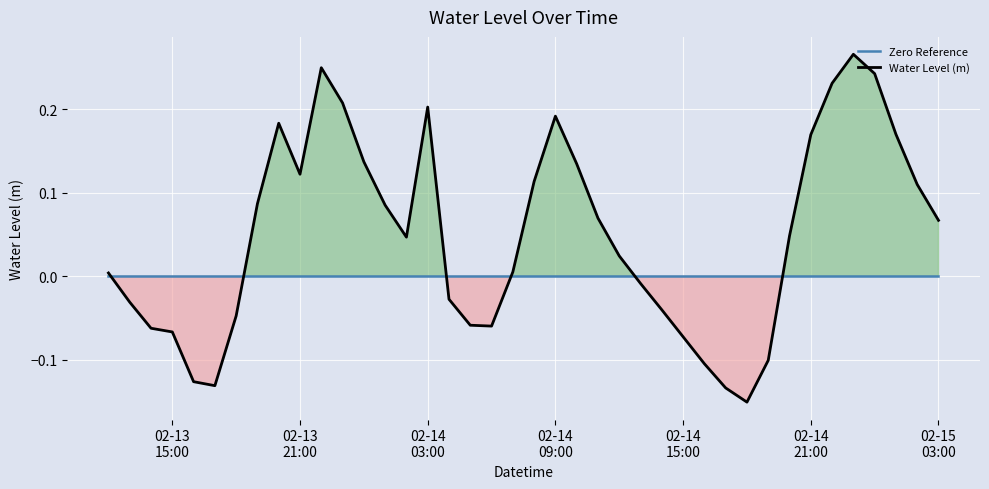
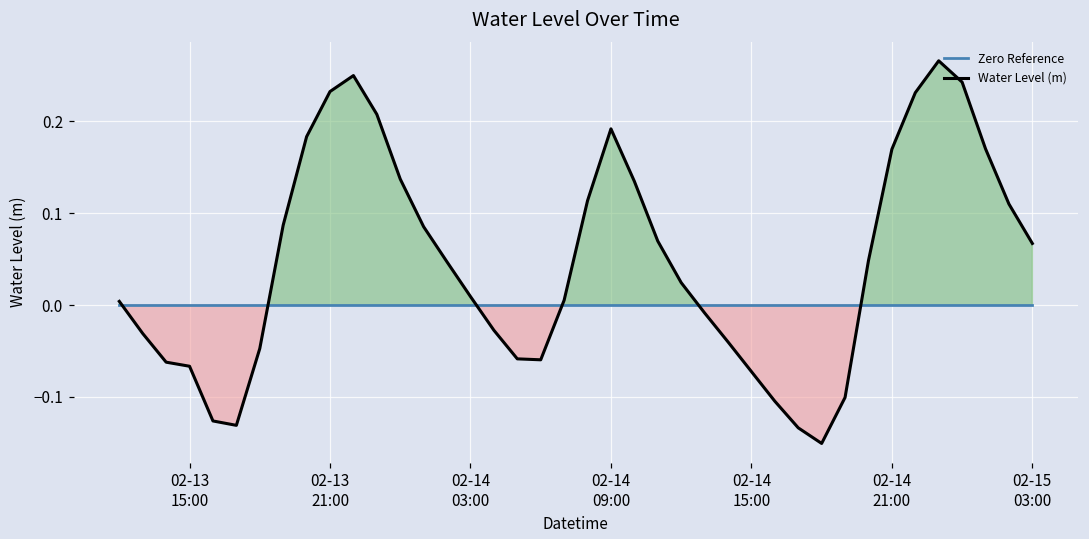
Water Level (m), 02-13 21:00: 0.12 -> 0.23
Water Level (m), 02-14 03:00: 0.20 -> 0.01
